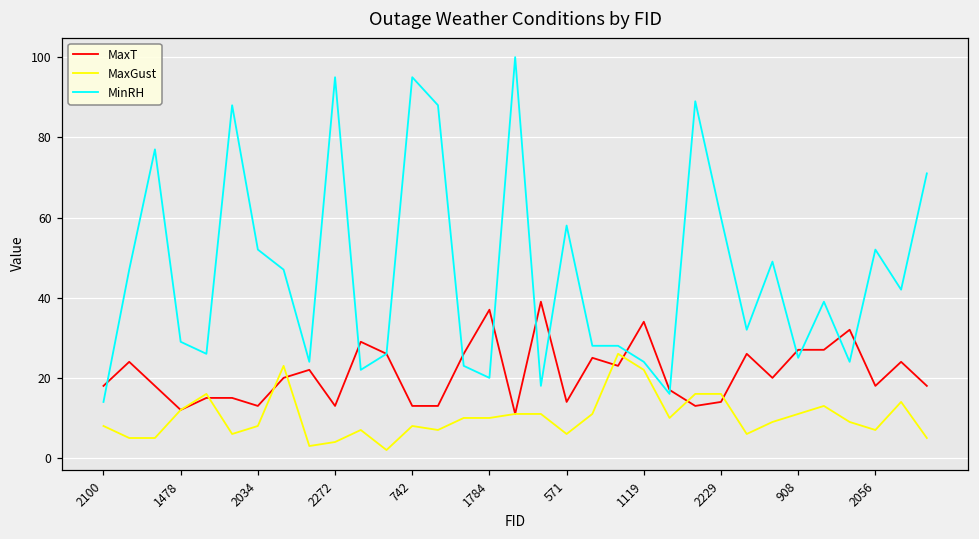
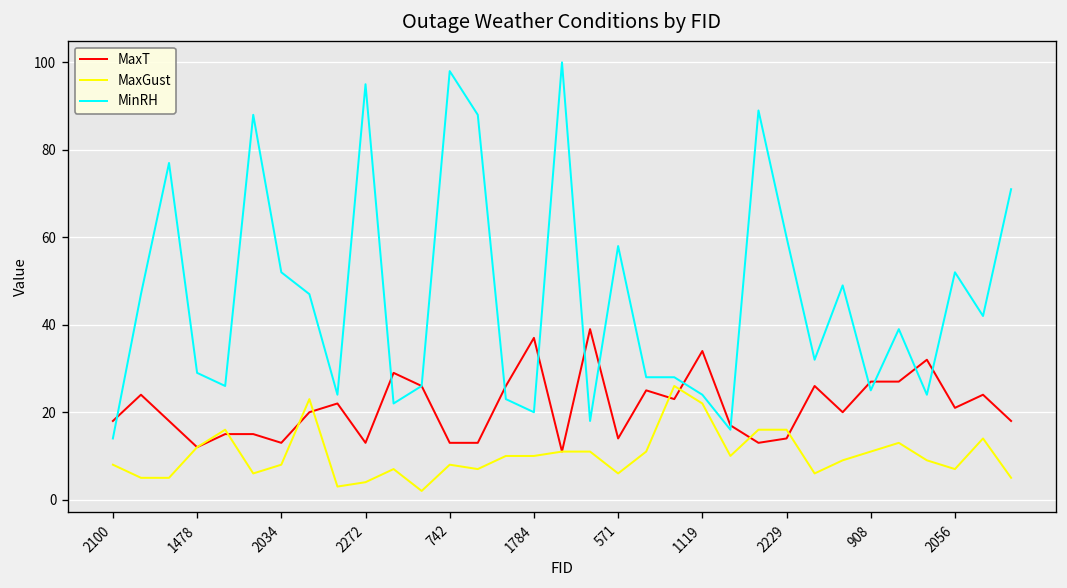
MinRH, 742: 95 -> 98
MaxT, 2056: 18 -> 21
